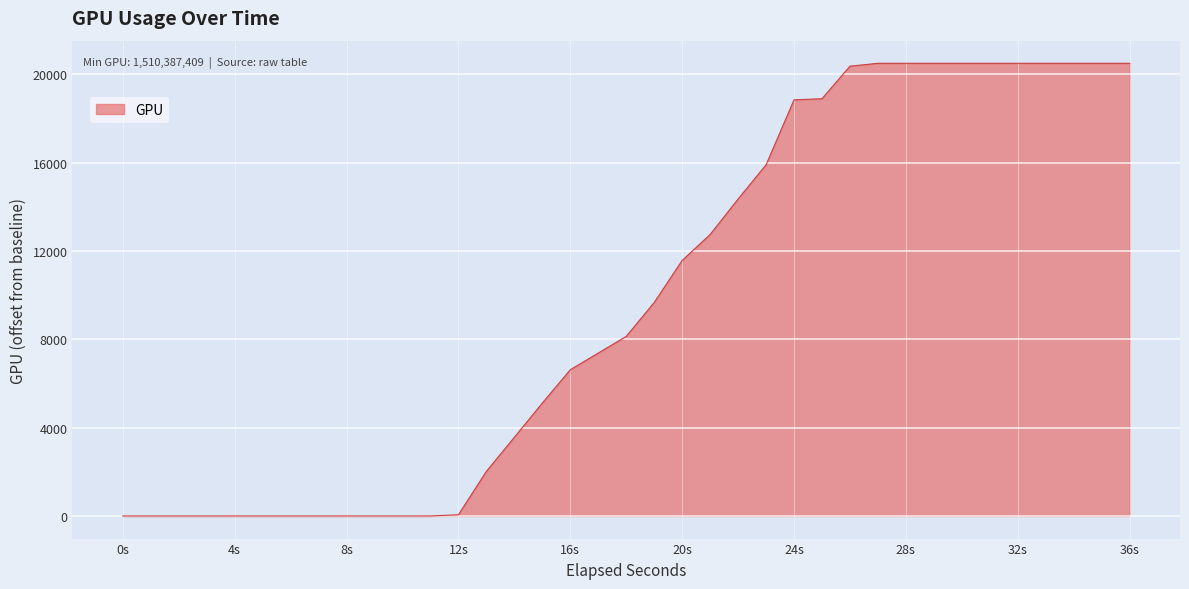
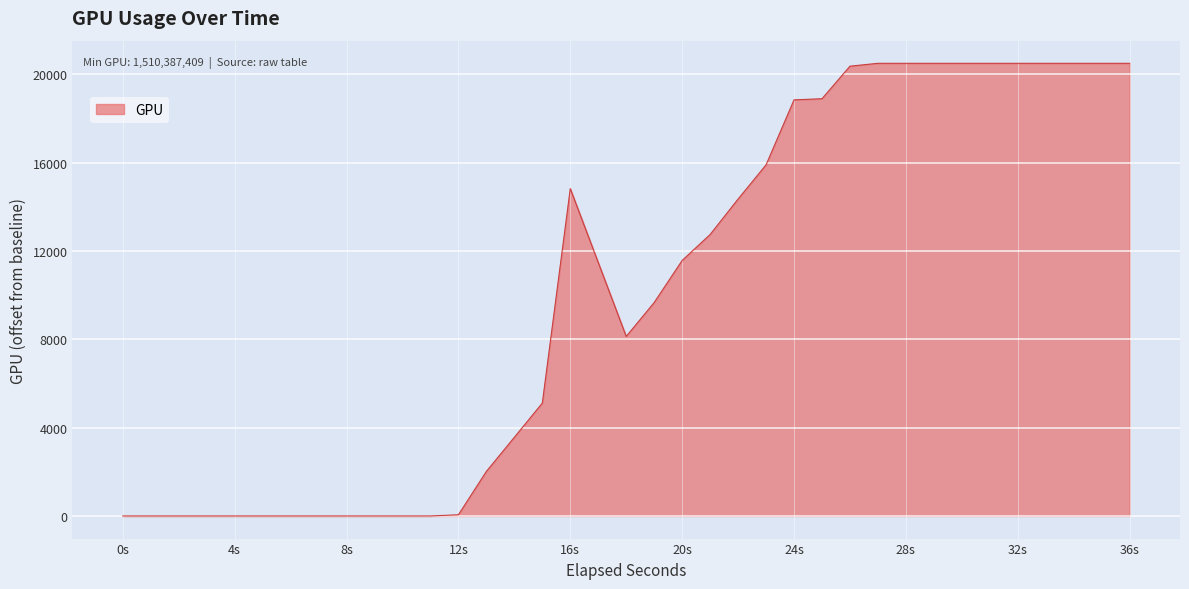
16s: 6600 -> 14800
